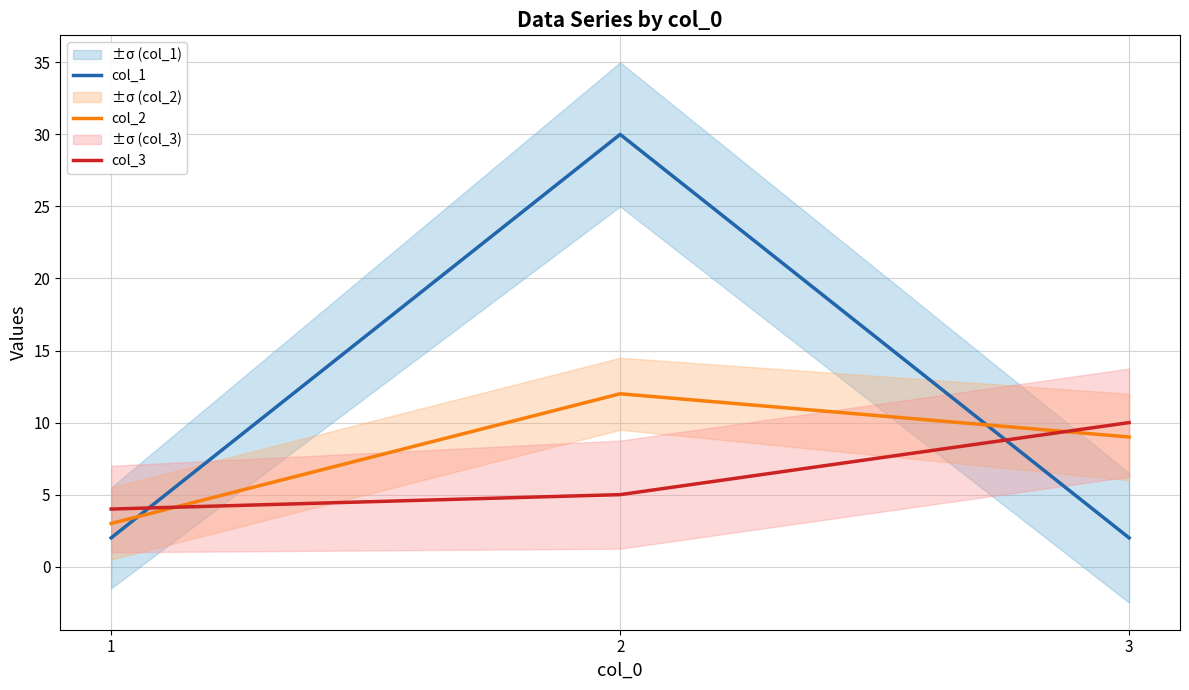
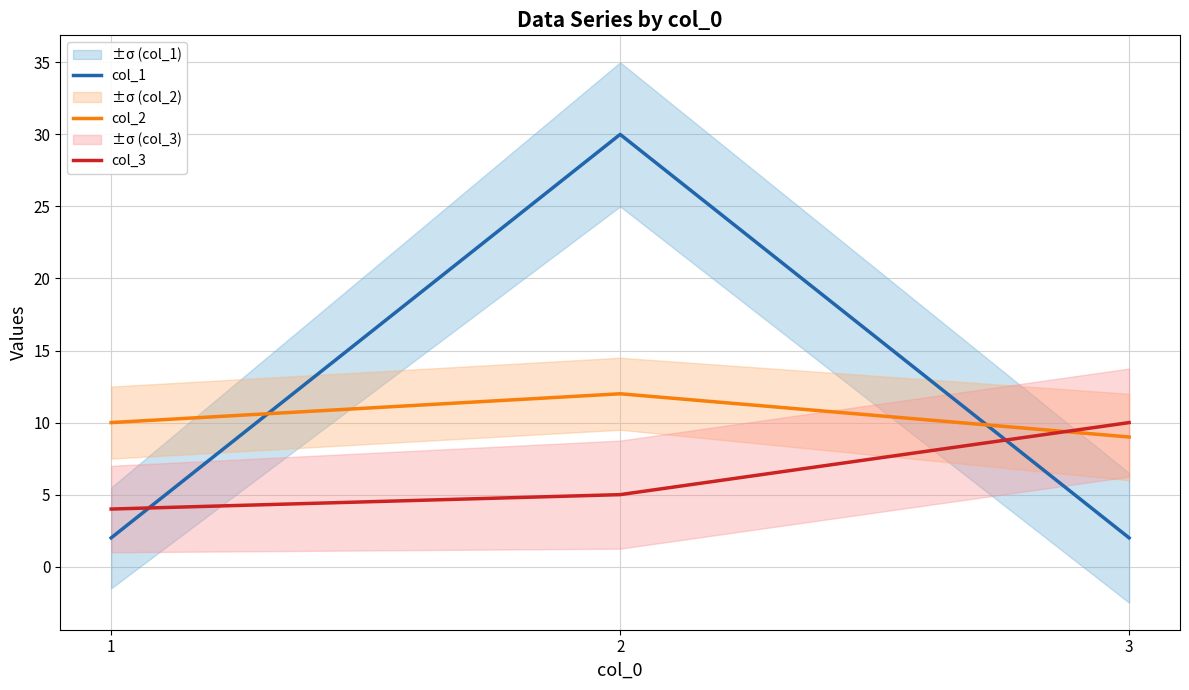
col_2, 1: 3 -> 10
